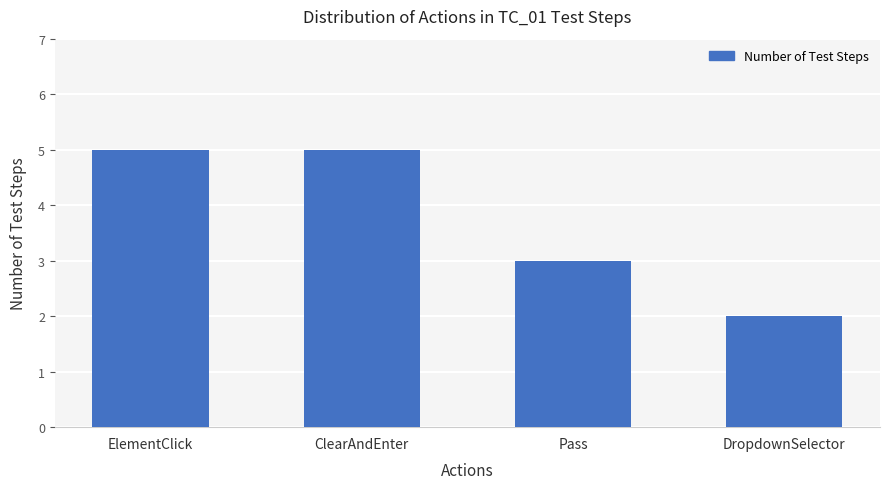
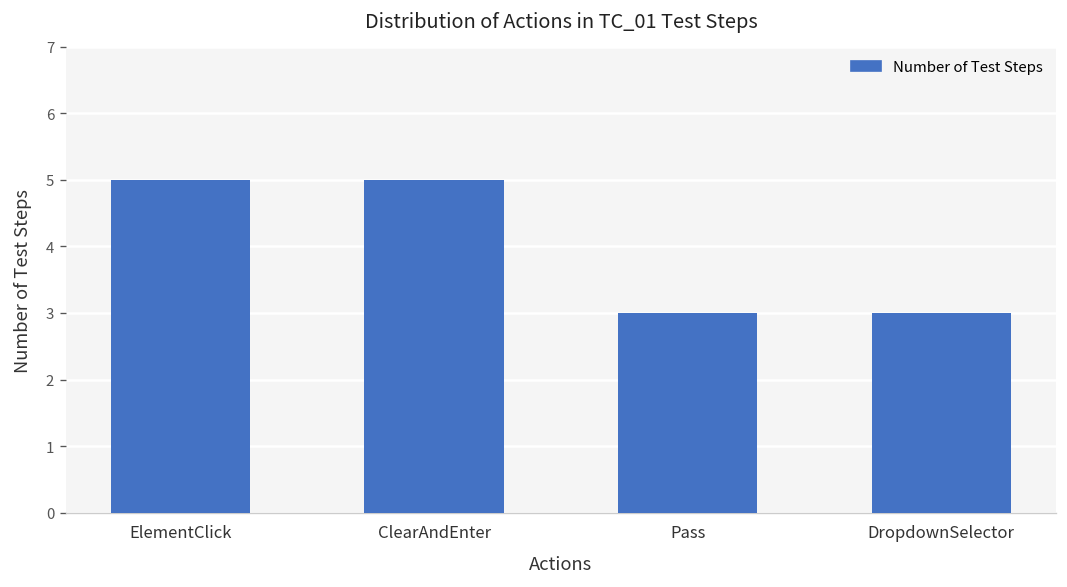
DropdownSelector: 2 -> 3
